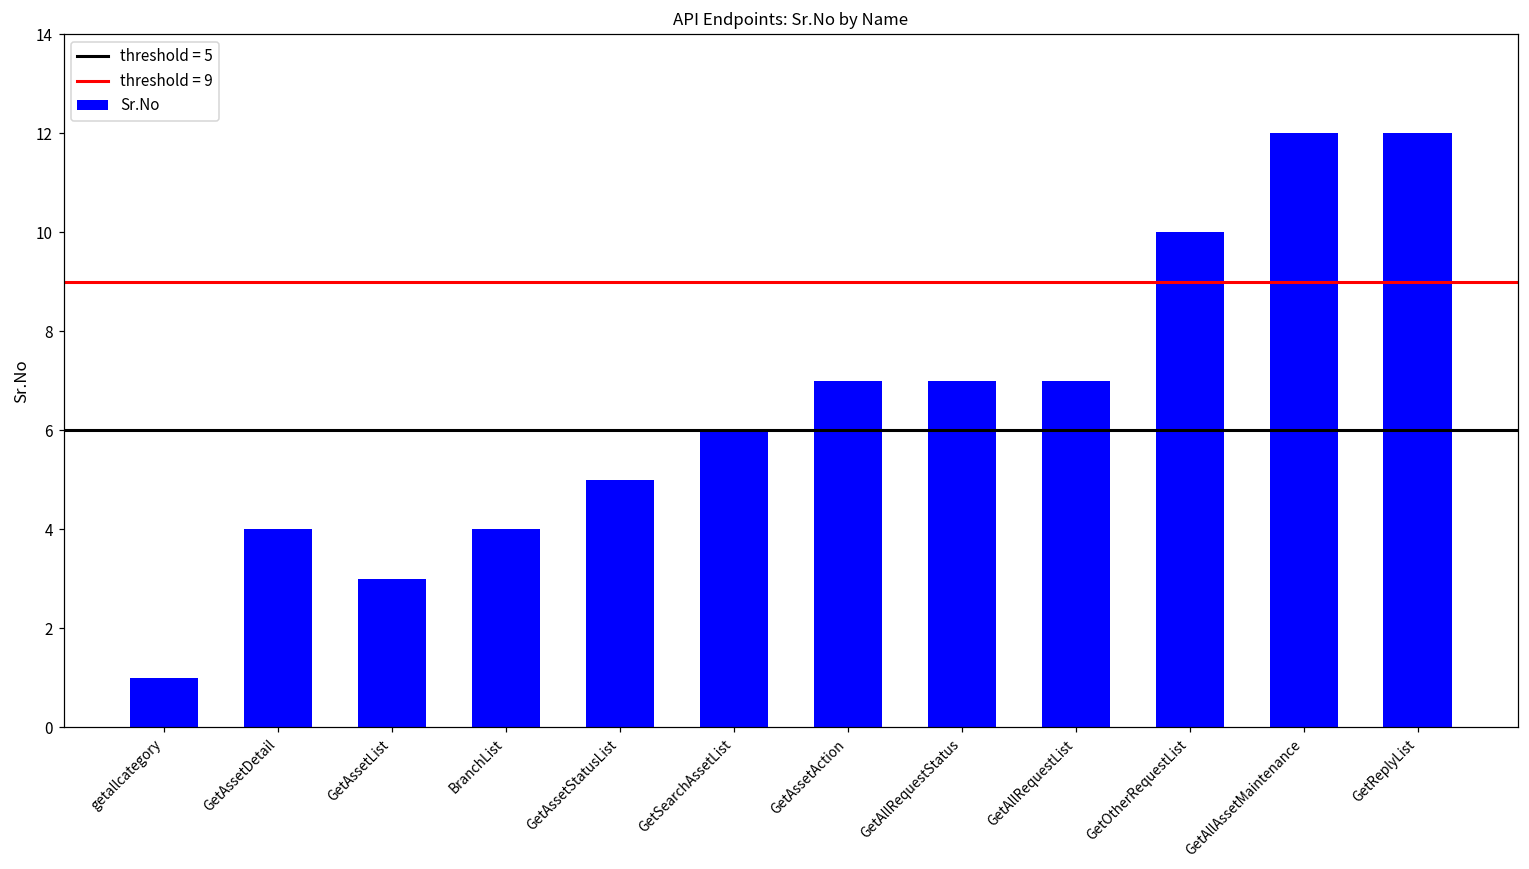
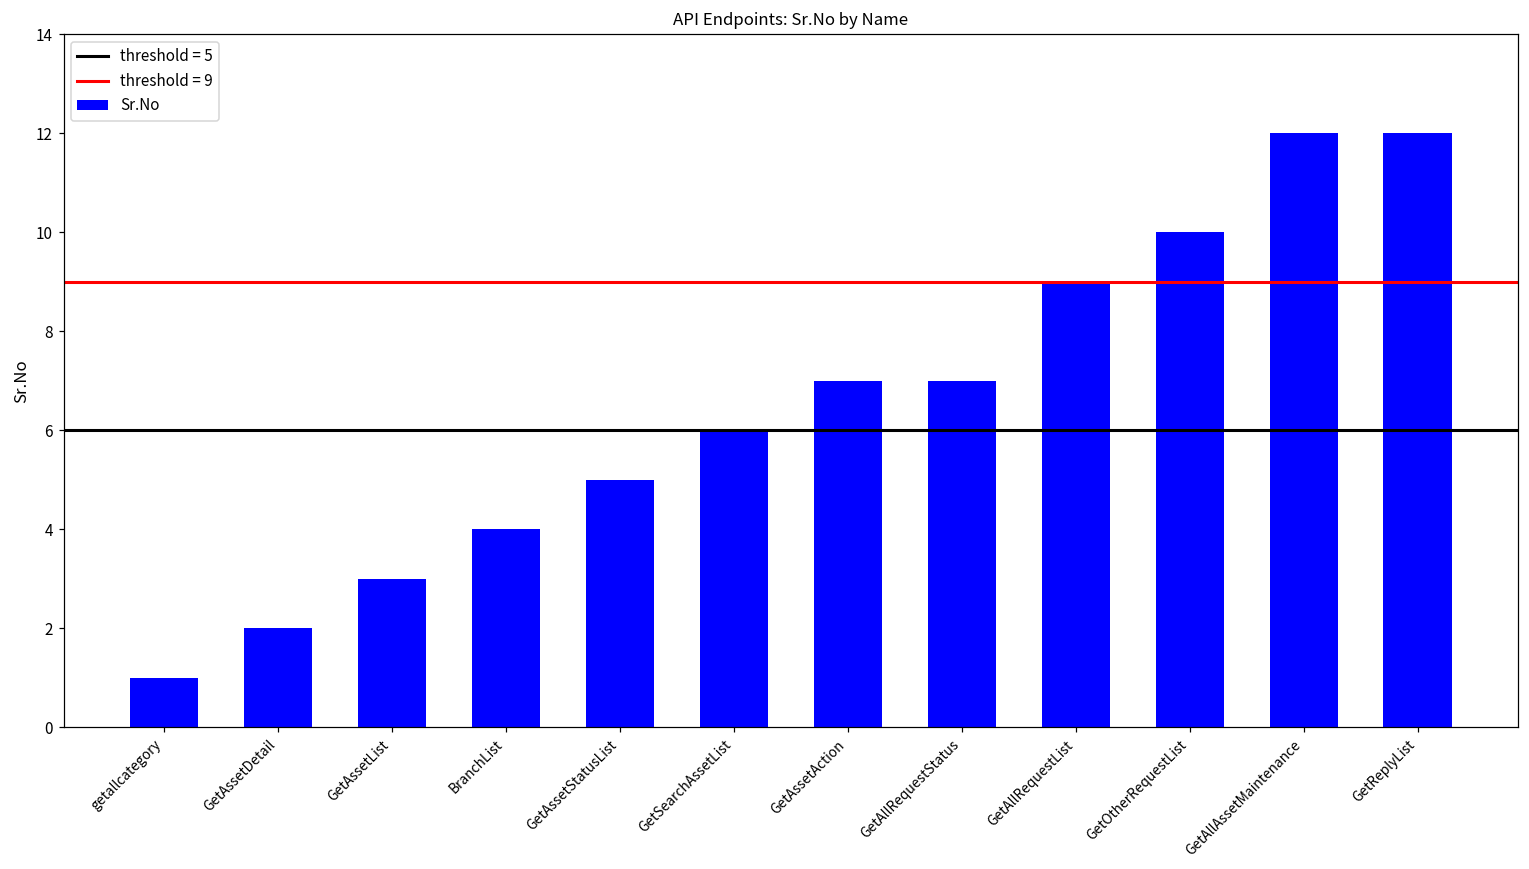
GetAssetDetail: 4 -> 2
GetAllRequestList: 7 -> 9
